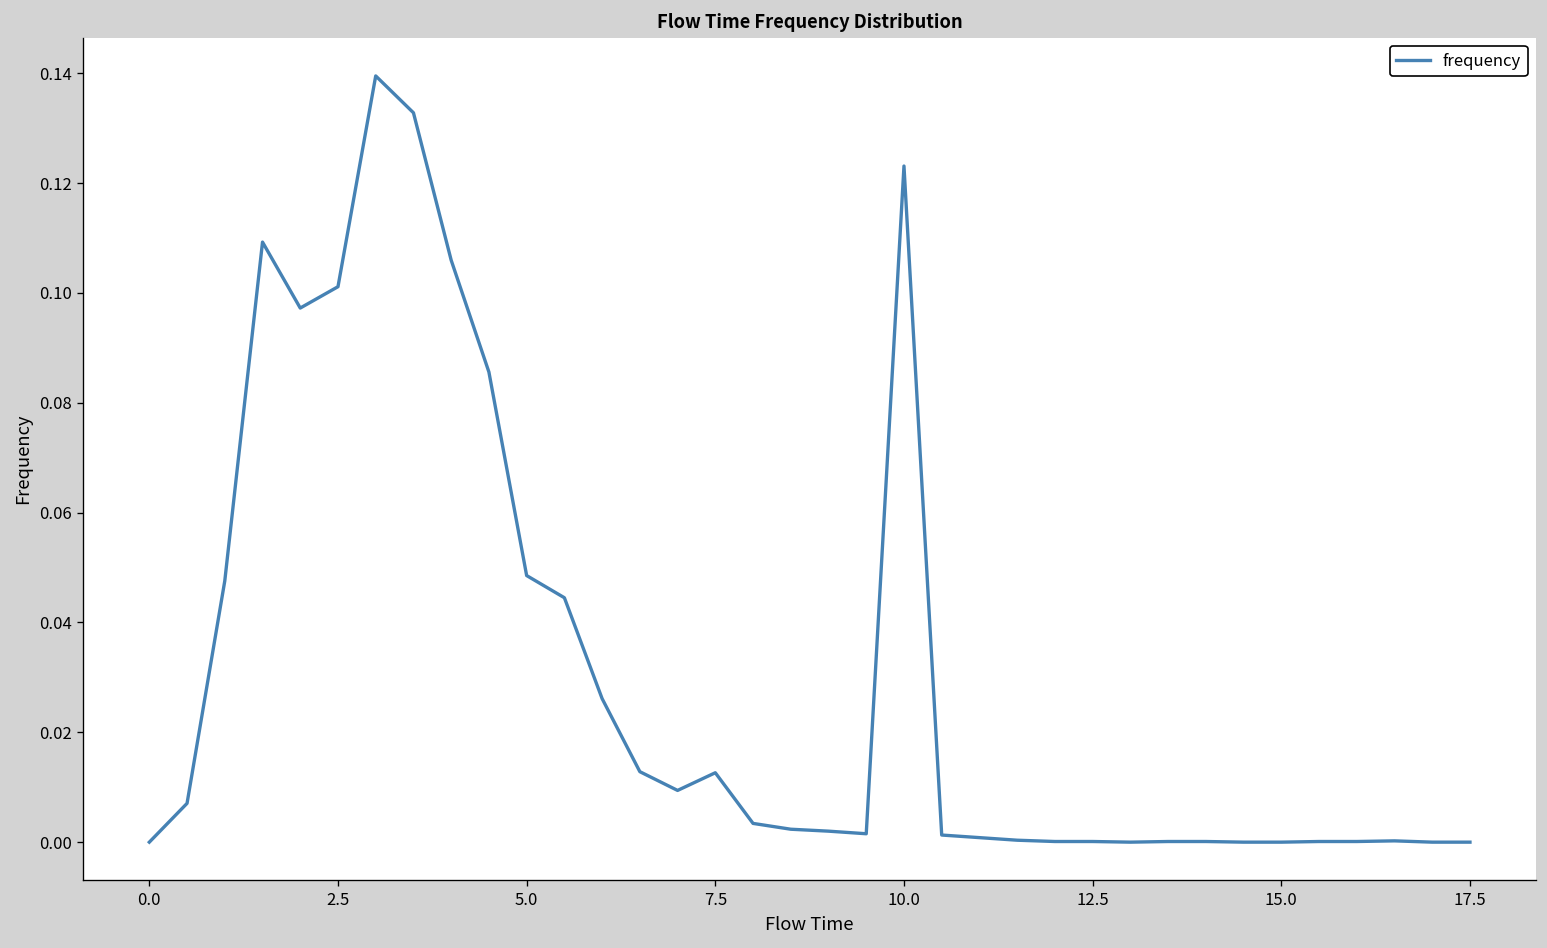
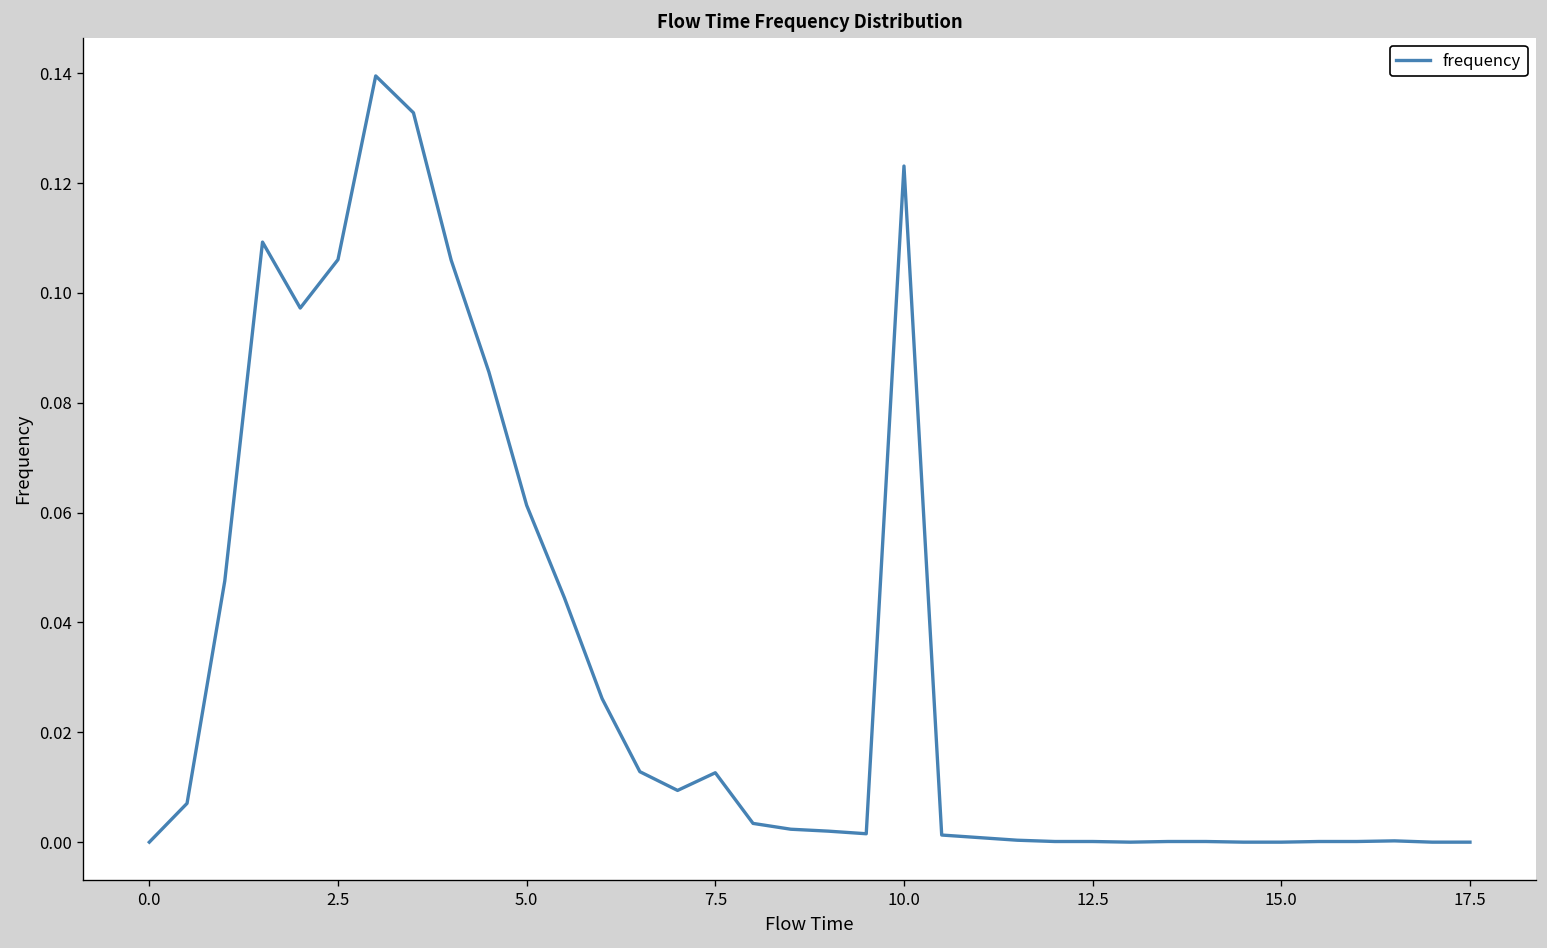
2.5: 0.101 -> 0.106
5.0: 0.049 -> 0.061
